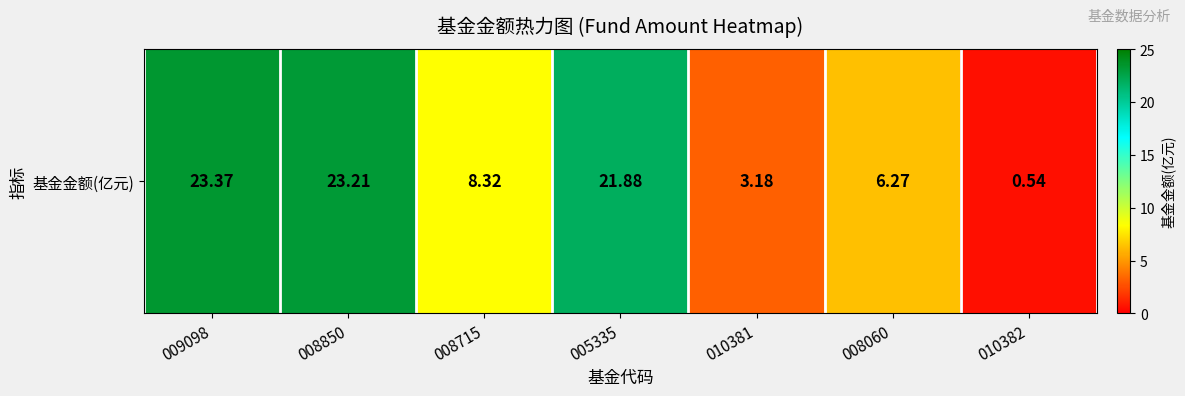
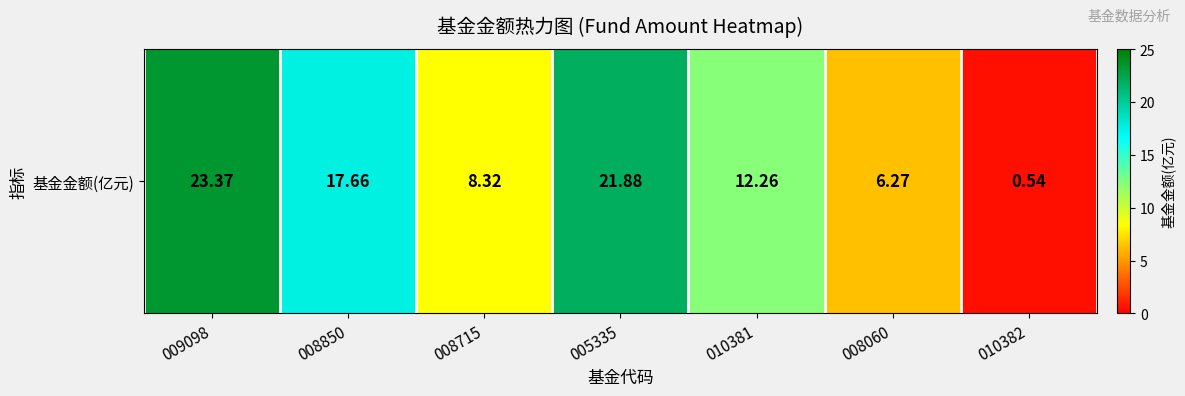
基金金额(亿元), 008850: 23.21 -> 17.66
基金金额(亿元), 010381: 3.18 -> 12.26
